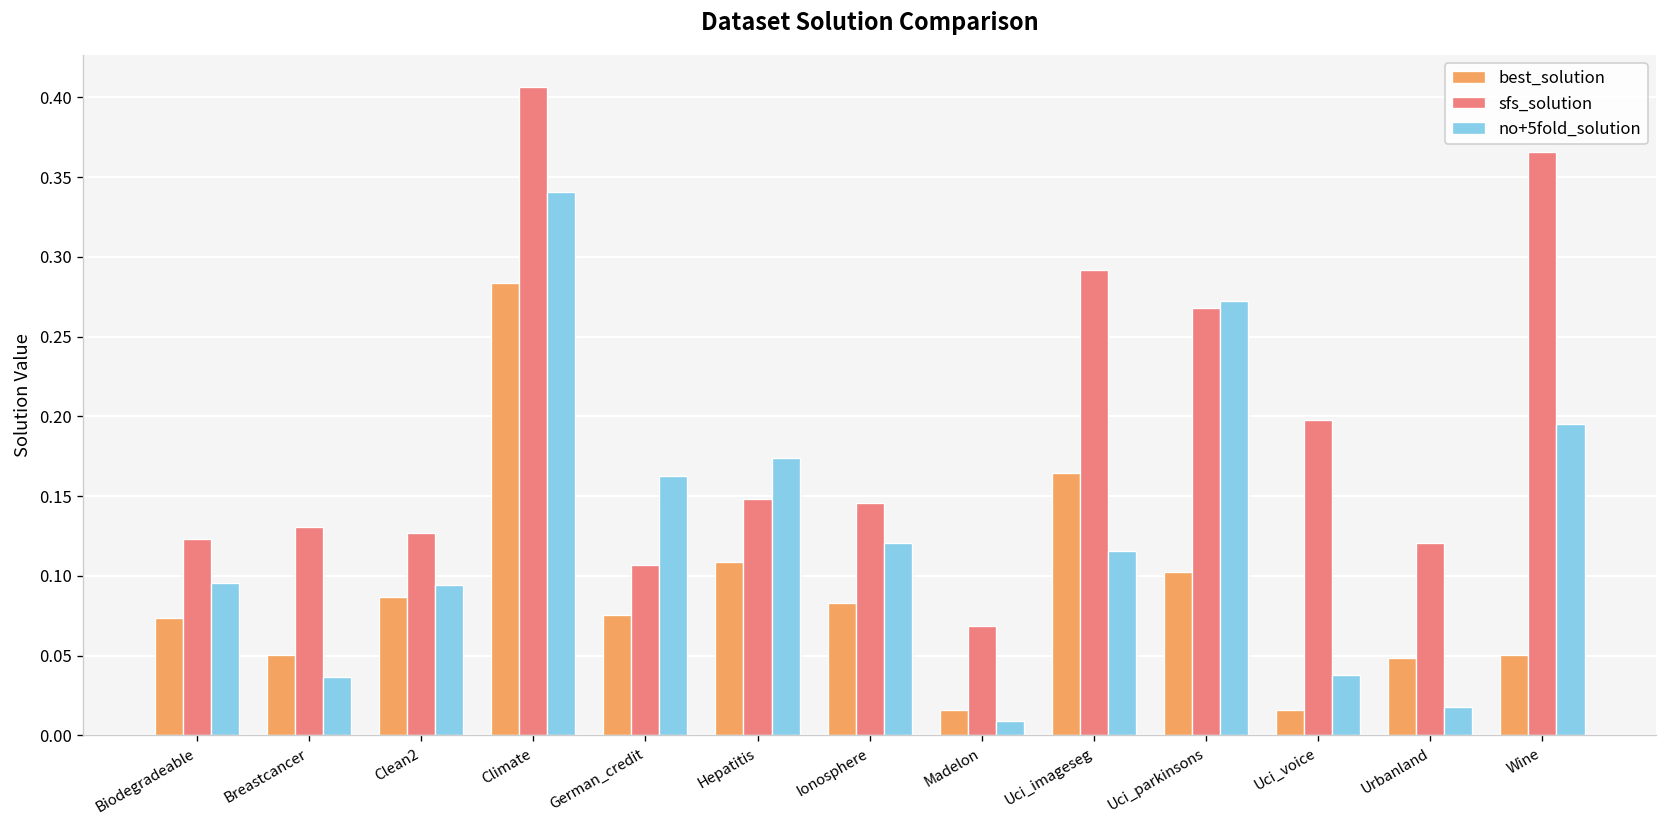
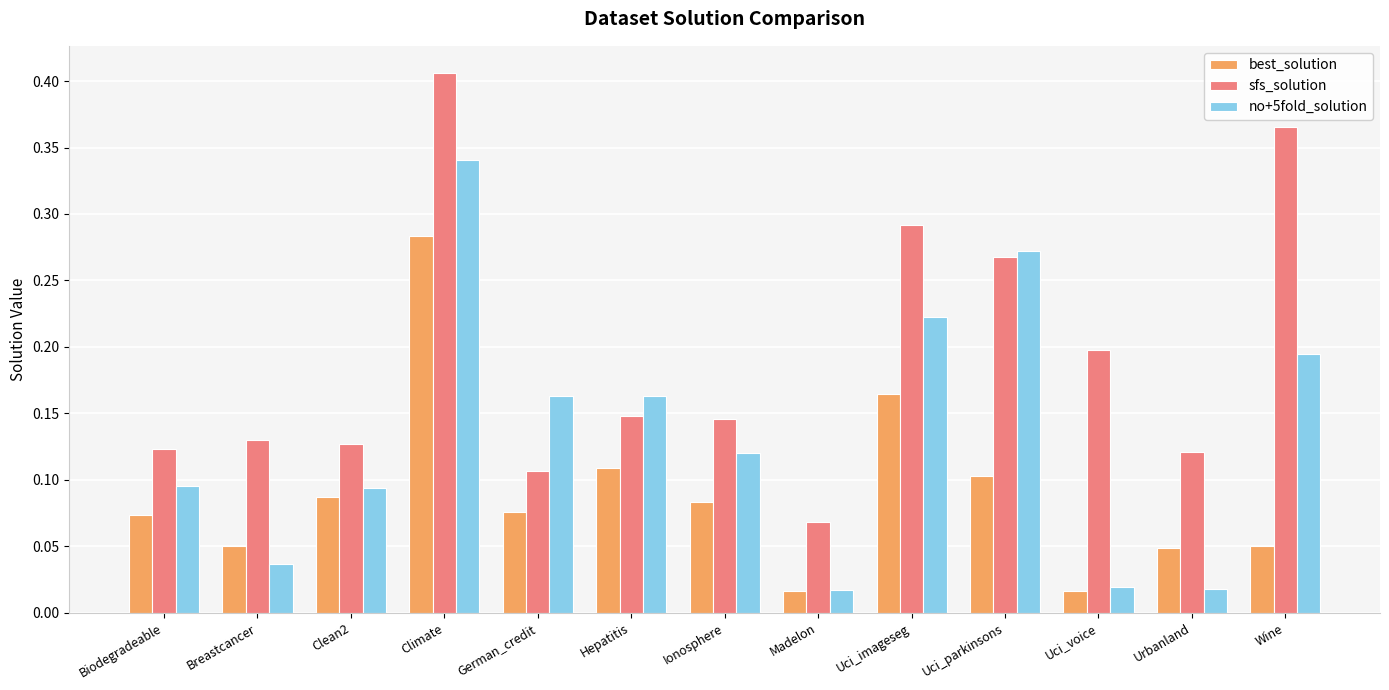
no+5fold_solution, Hepatitis: 0.174 -> 0.163
no+5fold_solution, Madelon: 0.009 -> 0.017
no+5fold_solution, Uci_imageseg: 0.115 -> 0.223
no+5fold_solution, Uci_voice: 0.038 -> 0.020
